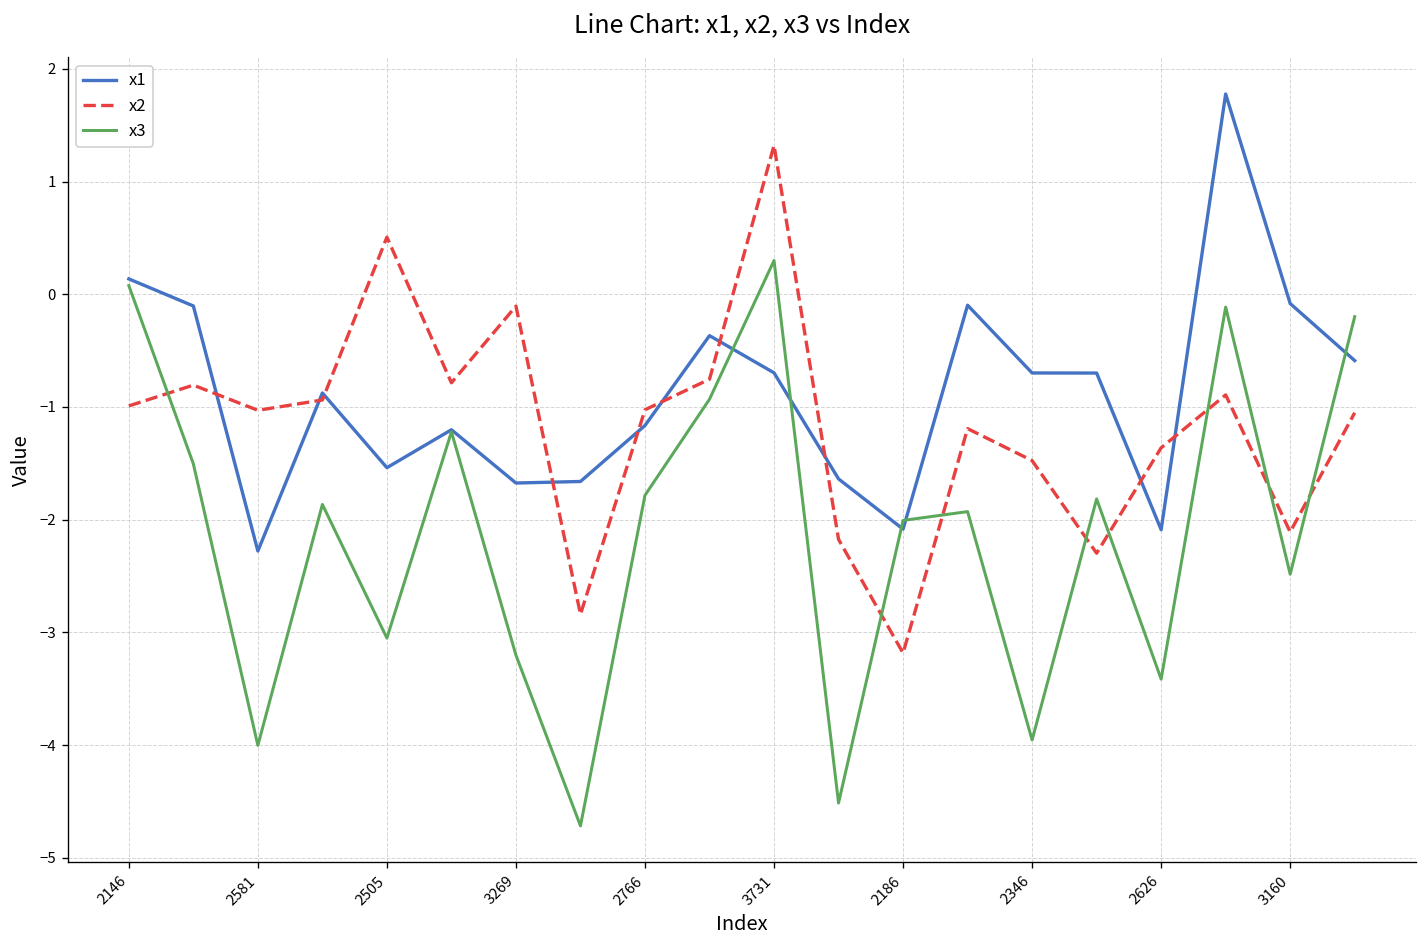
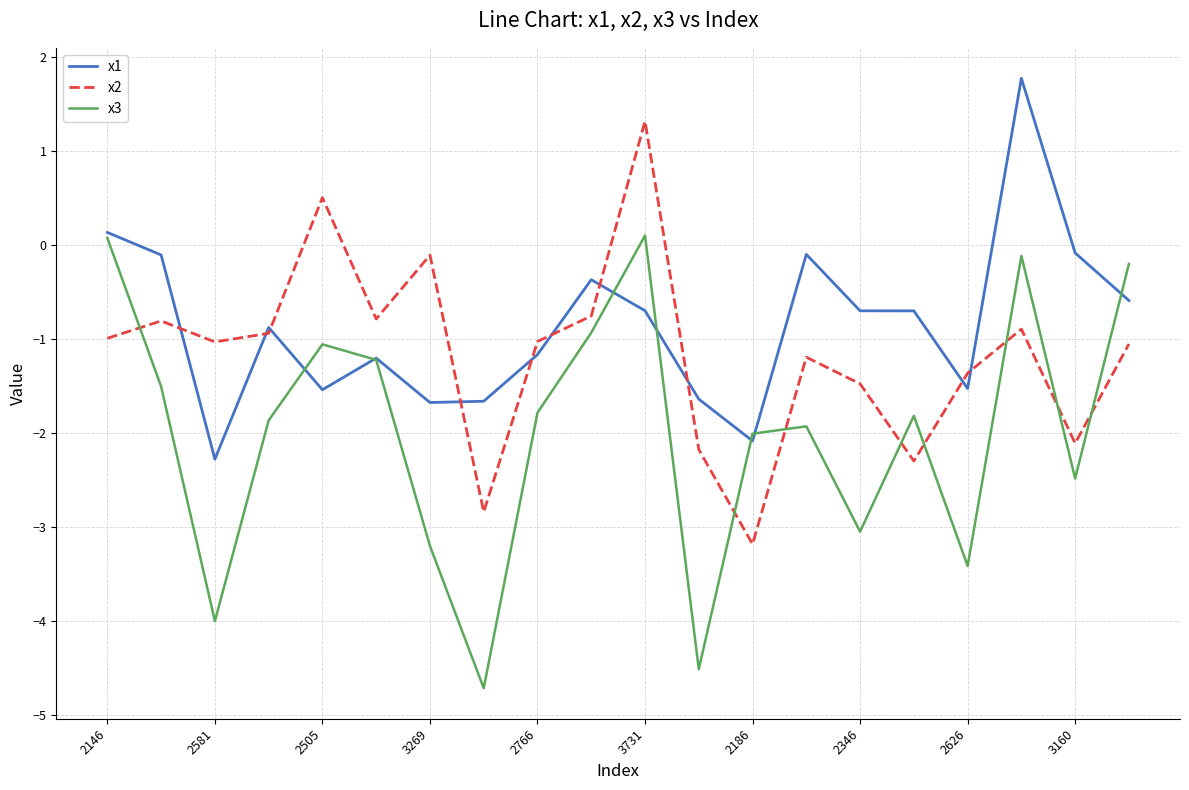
x3, 2505: -3.1 -> -1.1
x3, 3731: 0.3 -> 0.1
x3, 2346: -4.0 -> -3.0
x1, 2626: -2.1 -> -1.5
